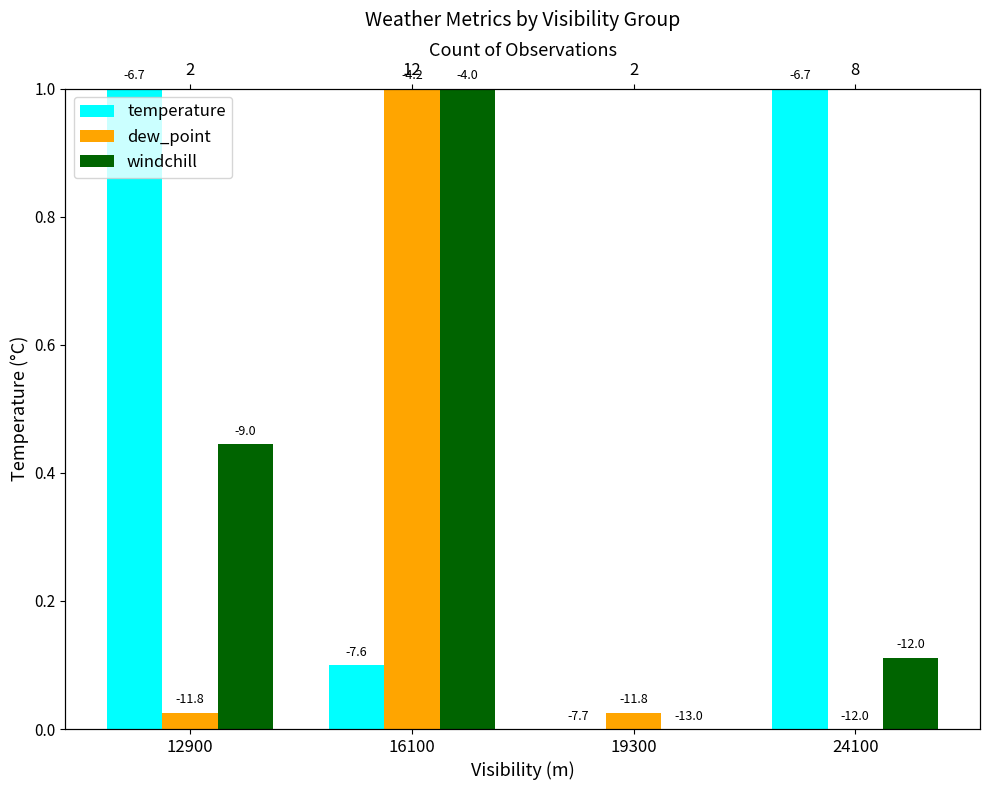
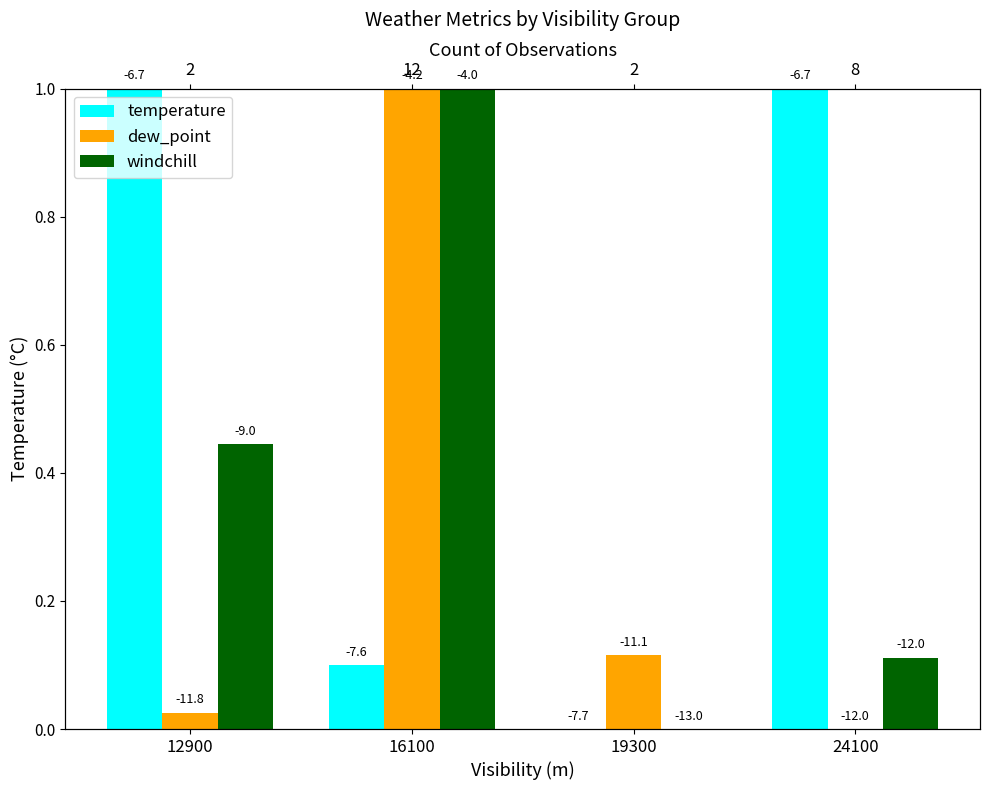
dew_point, 19300: -11.8 -> -11.1
